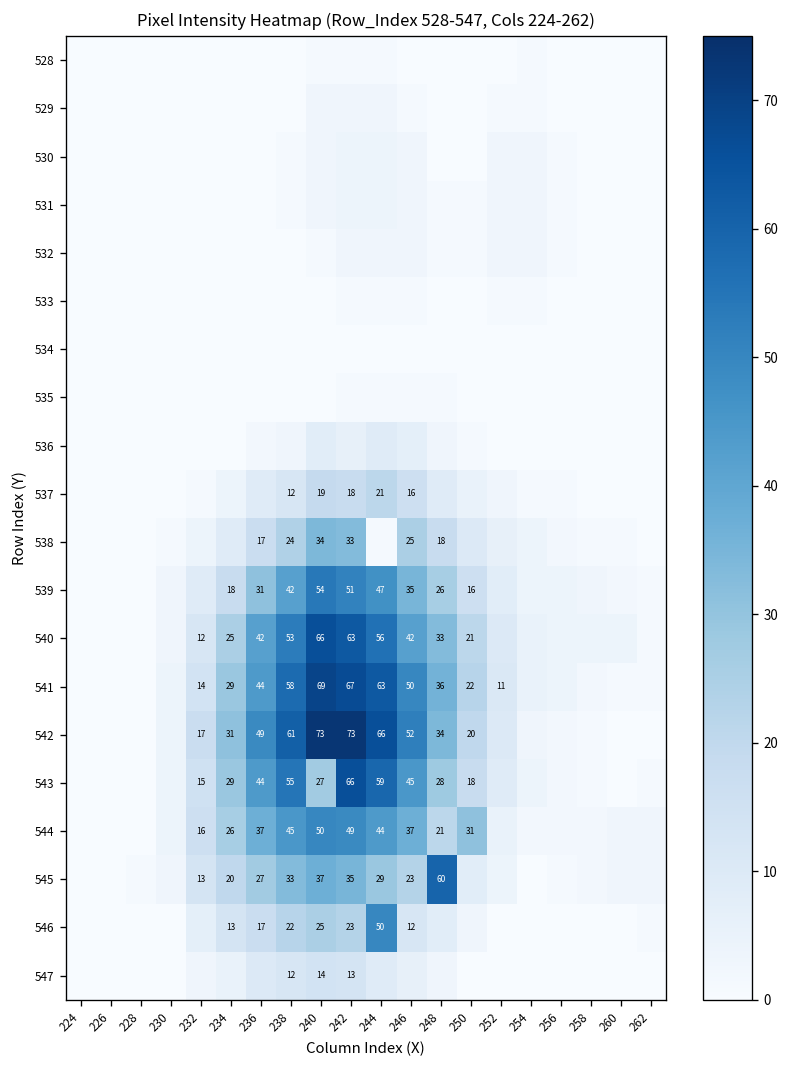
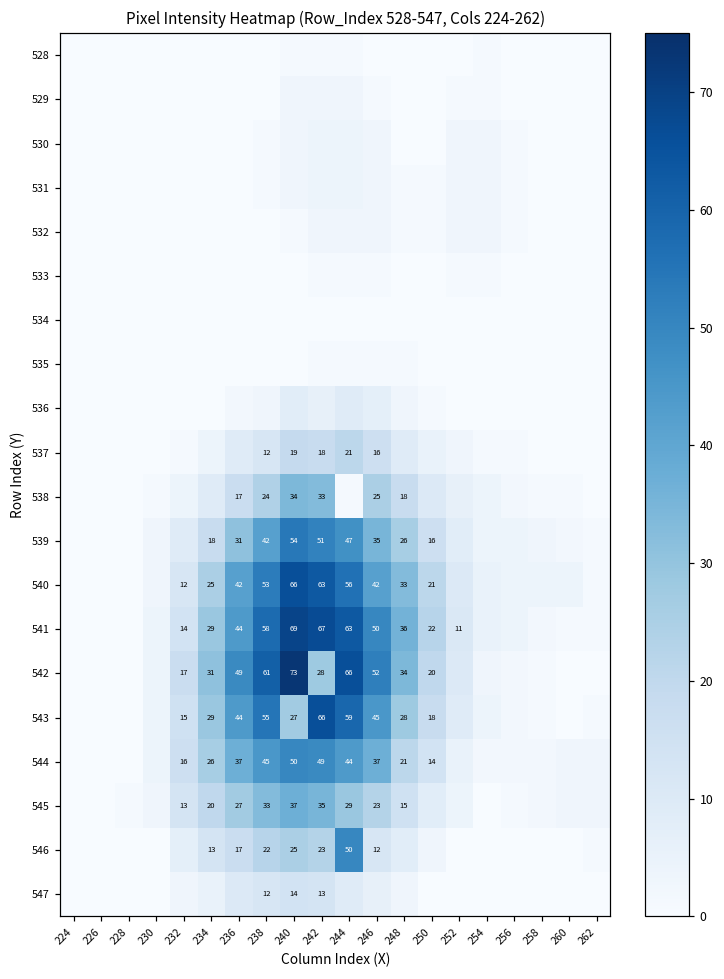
542, 242: 73 -> 28
544, 250: 31 -> 14
545, 248: 60 -> 15
